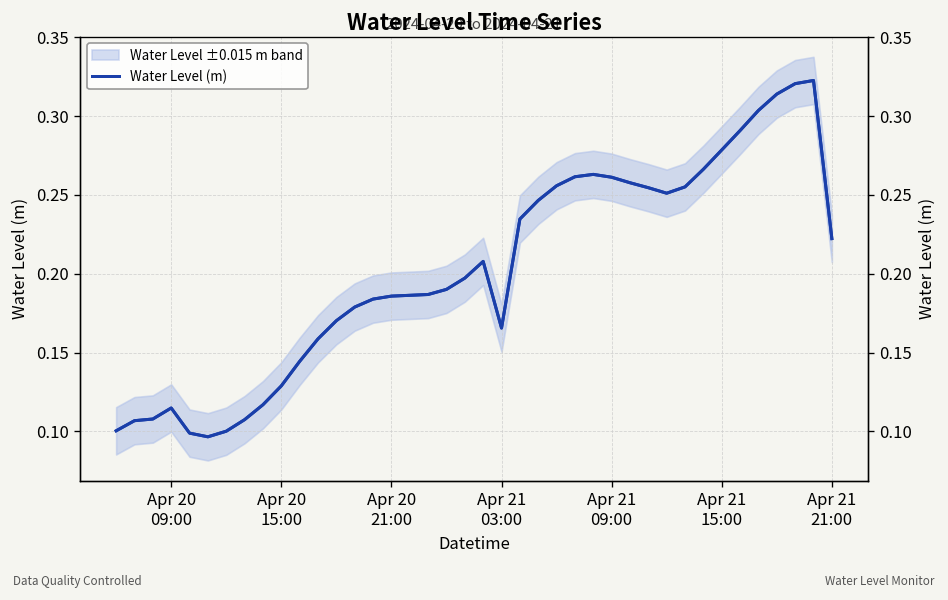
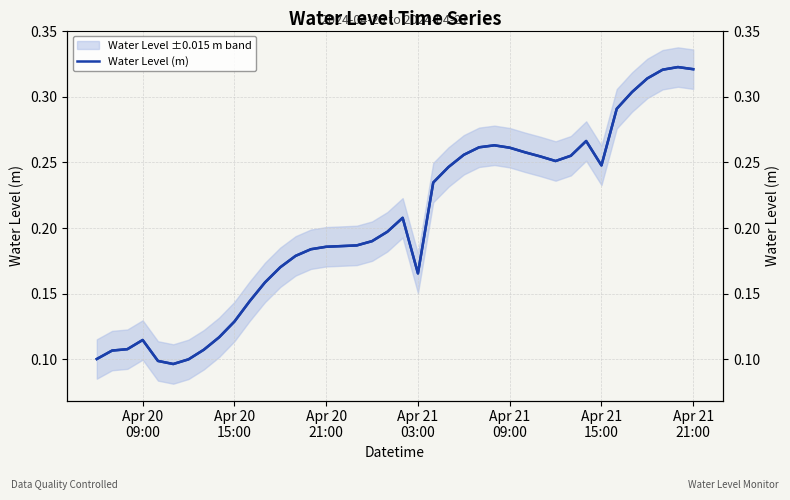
Water Level (m), Apr 21 15:00: 0.279 -> 0.248
Water Level (m), Apr 21 21:00: 0.222 -> 0.321
